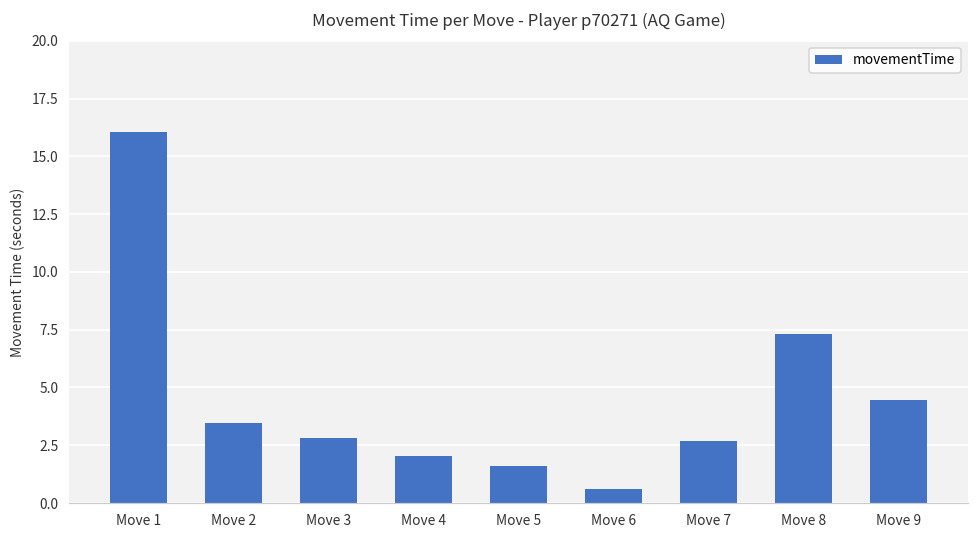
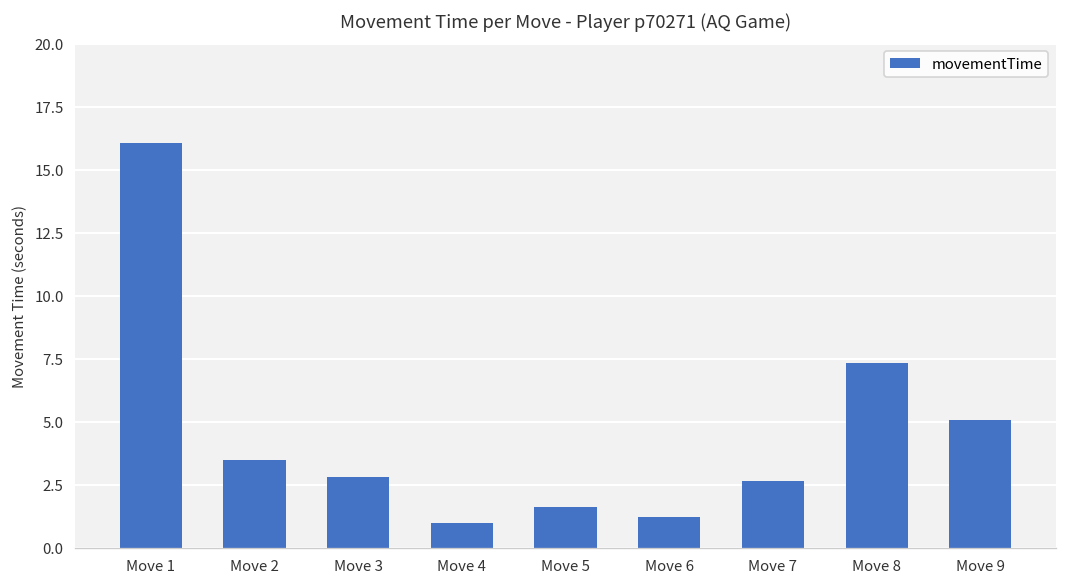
Move 4: 2.0 -> 1.0
Move 6: 0.6 -> 1.2
Move 9: 4.4 -> 5.0
